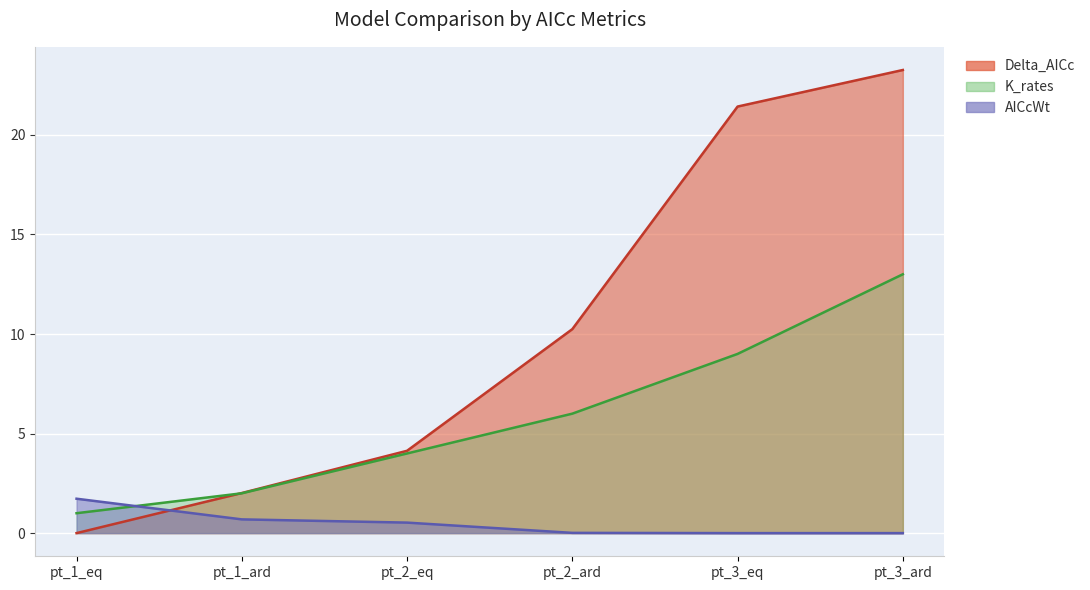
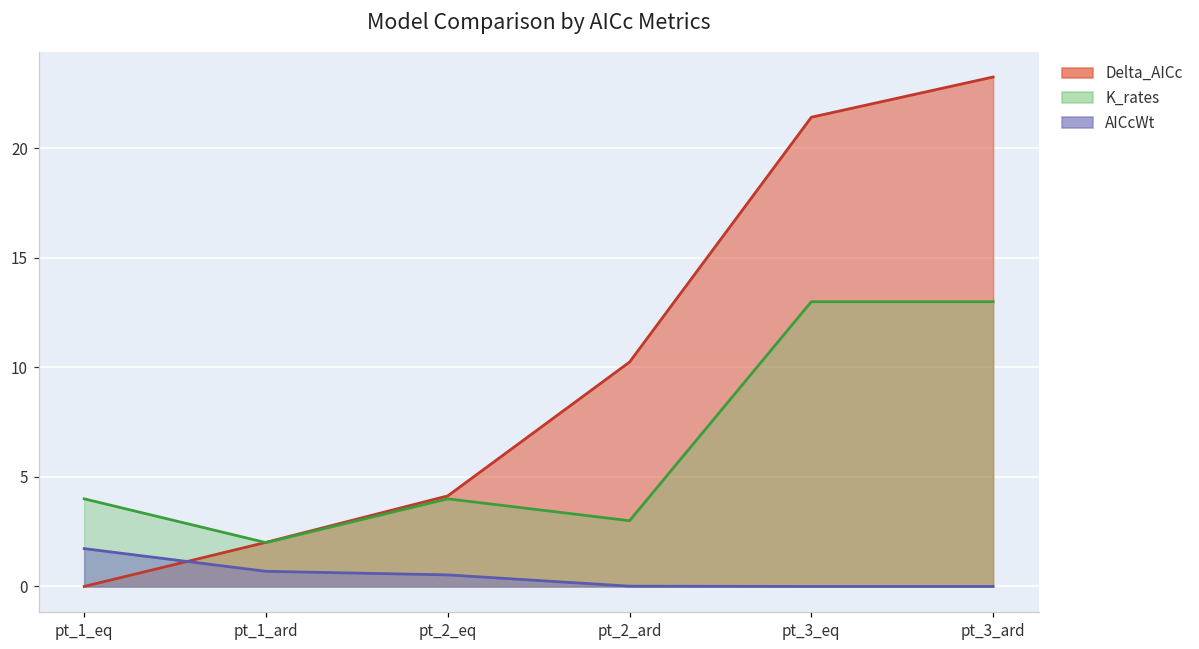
K_rates, pt_1_eq: 1 -> 4
K_rates, pt_2_ard: 6 -> 3
K_rates, pt_3_eq: 9 -> 13
